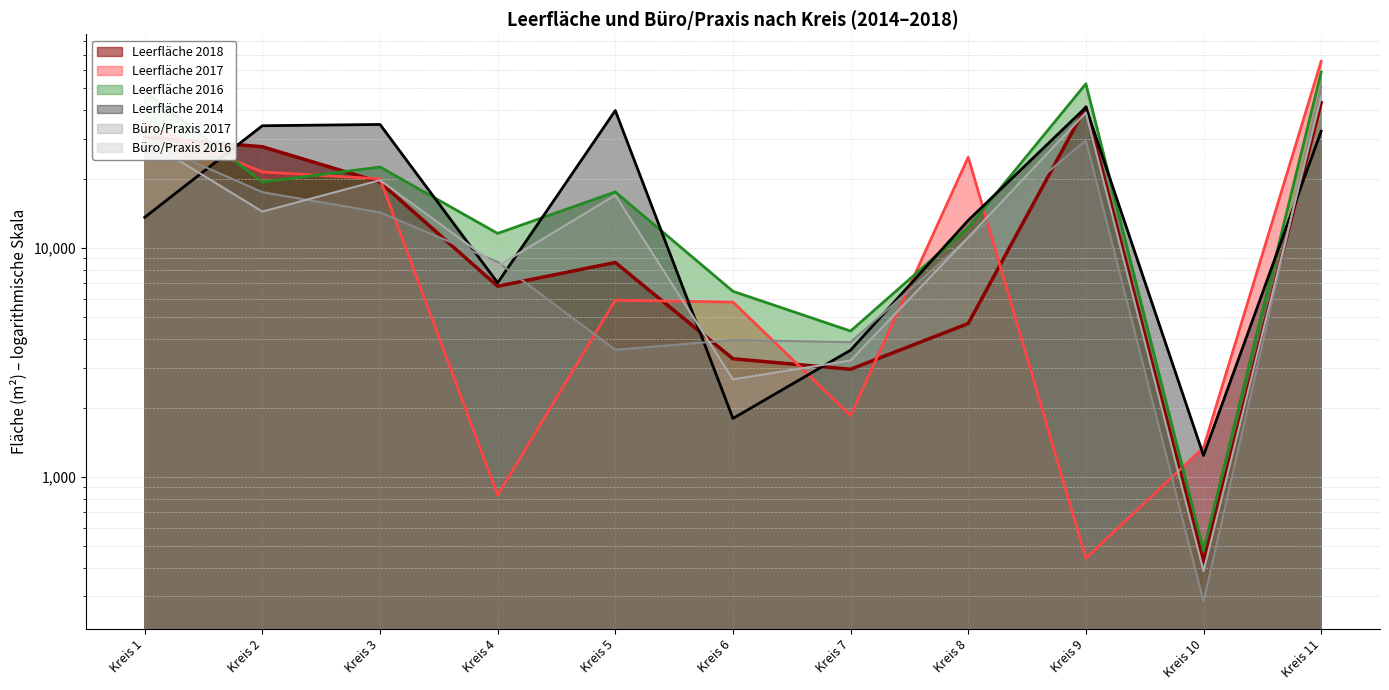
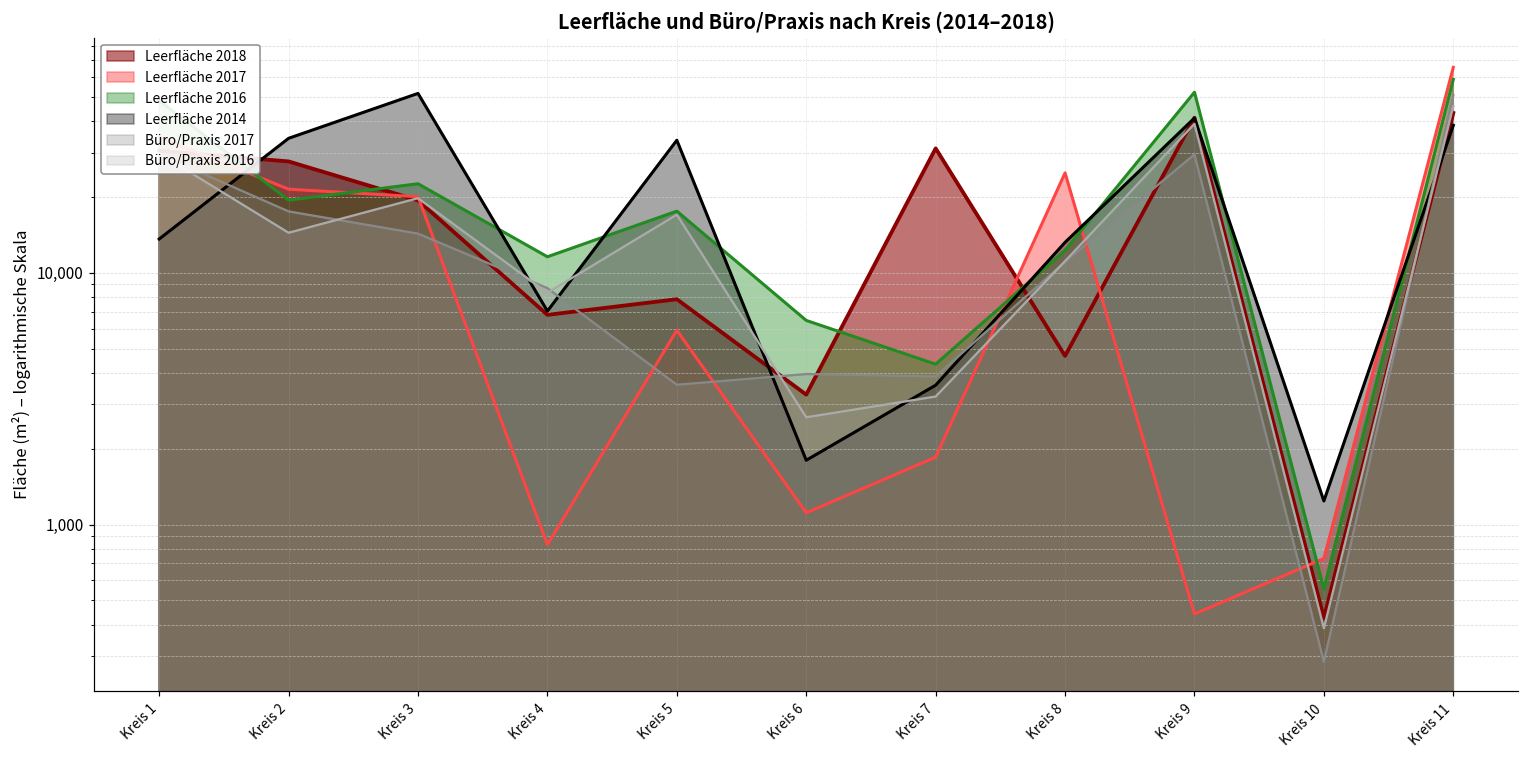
Leerfläche 2014, Kreis 3: 35,000 -> 52,000
Leerfläche 2018, Kreis 5: 8,600 -> 7,900
Leerfläche 2014, Kreis 5: 40,000 -> 34,000
Leerfläche 2017, Kreis 6: 5,800 -> 1,100
Leerfläche 2018, Kreis 7: 3,000 -> 31,000
Leerfläche 2017, Kreis 10: 1,300 -> 730
Leerfläche 2016, Kreis 10: 480 -> 560
Leerfläche 2014, Kreis 11: 32,000 -> 39,000
